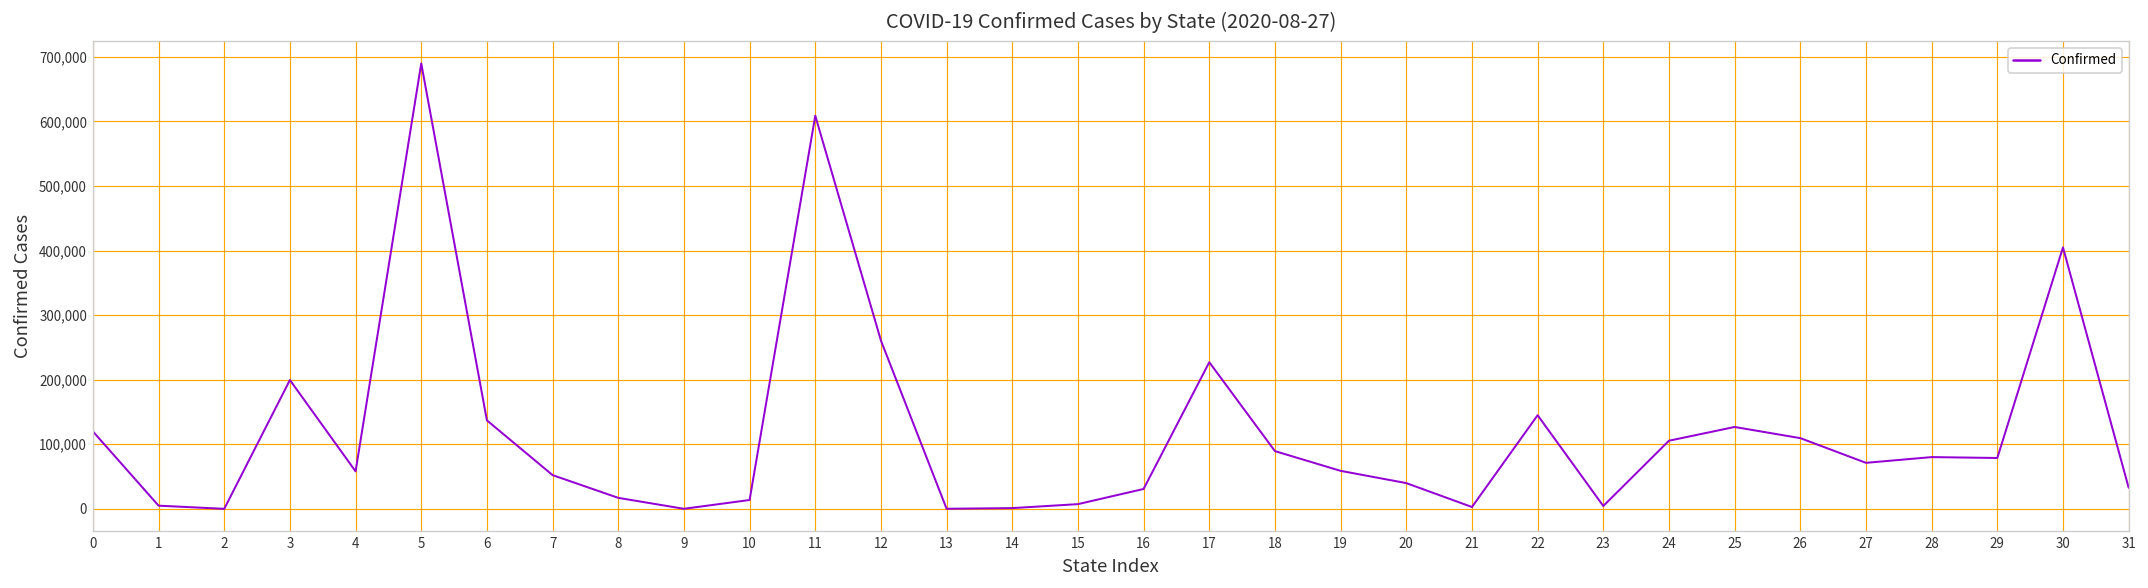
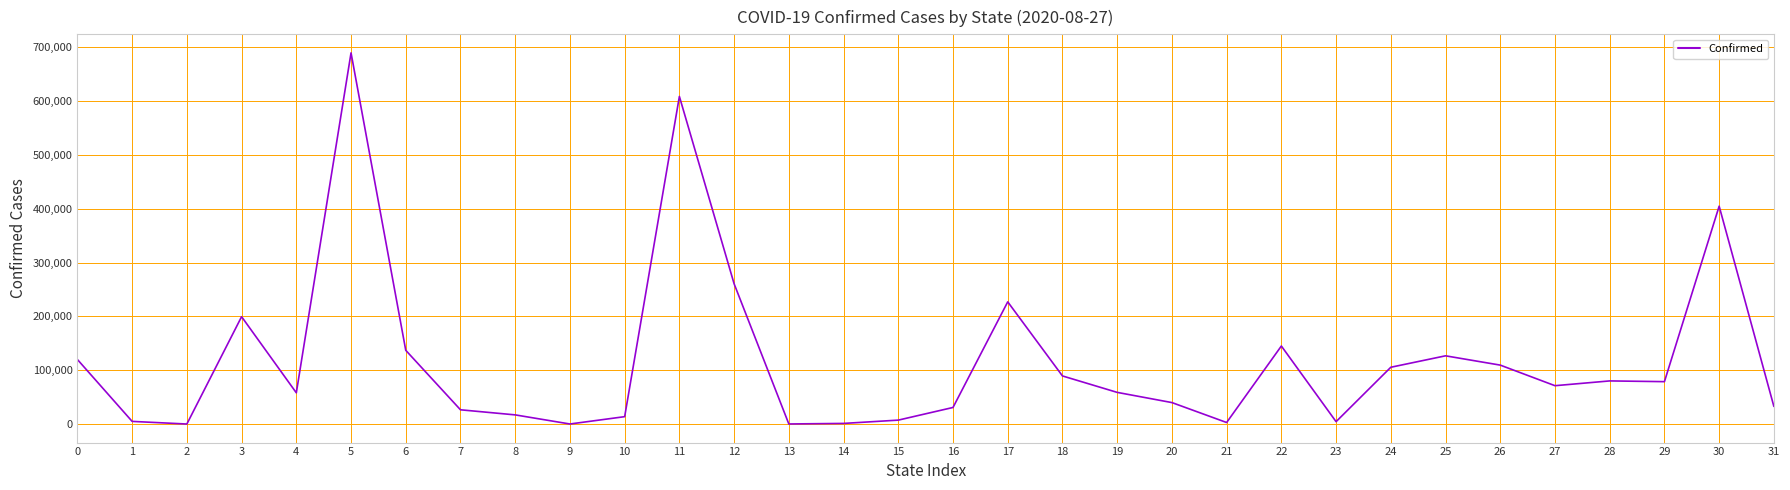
7: 50,000 -> 30,000
